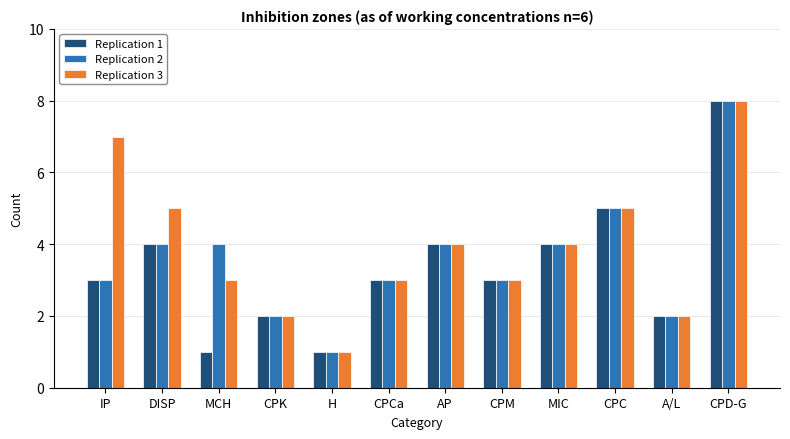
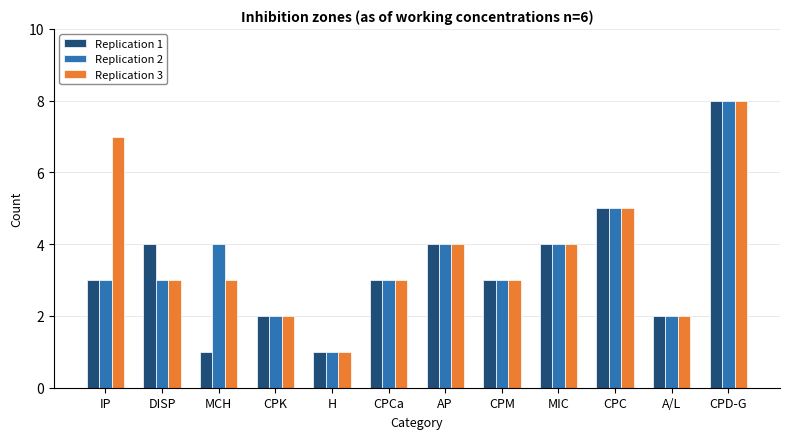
Replication 2, DISP: 4 -> 3
Replication 3, DISP: 5 -> 3
